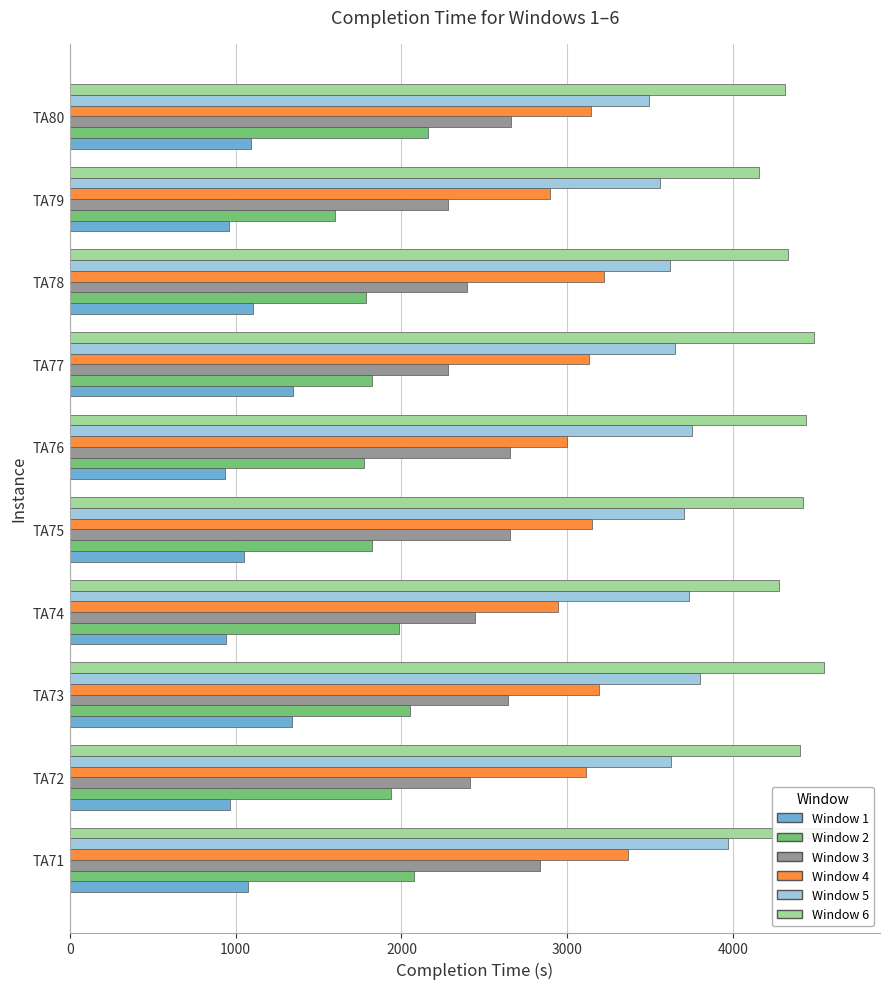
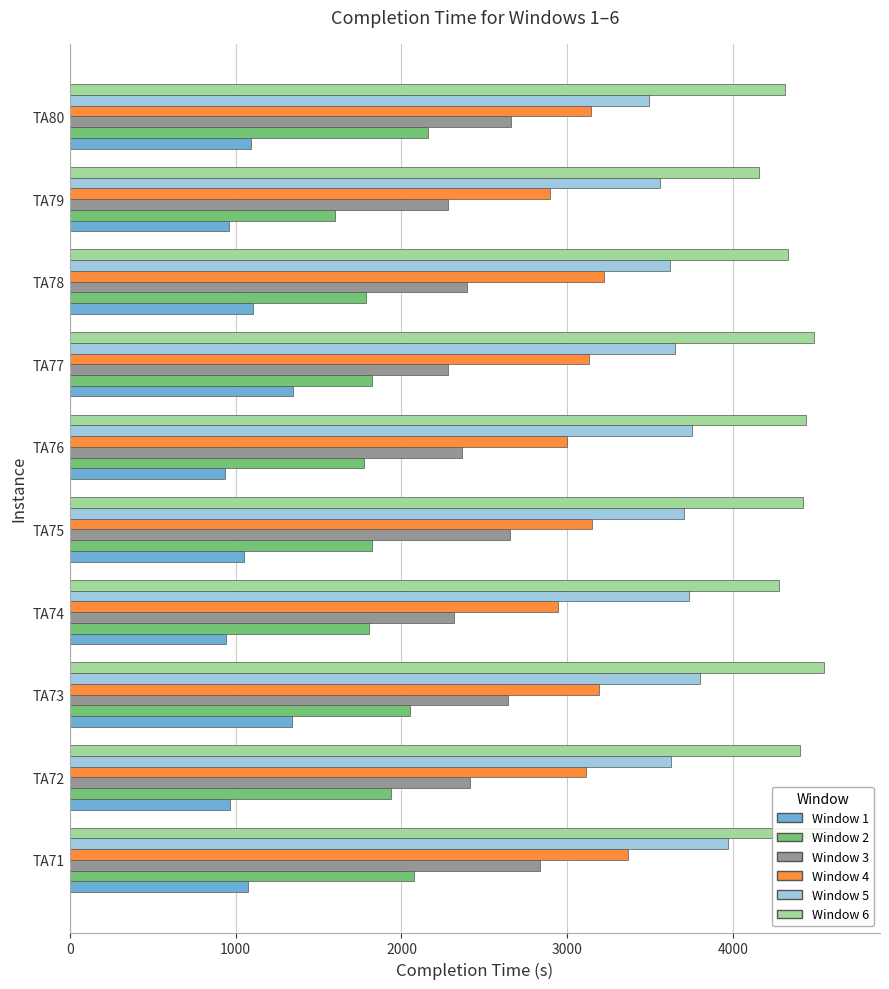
Window 3, TA76: 2660 -> 2370
Window 3, TA74: 2440 -> 2320
Window 2, TA74: 1990 -> 1810
